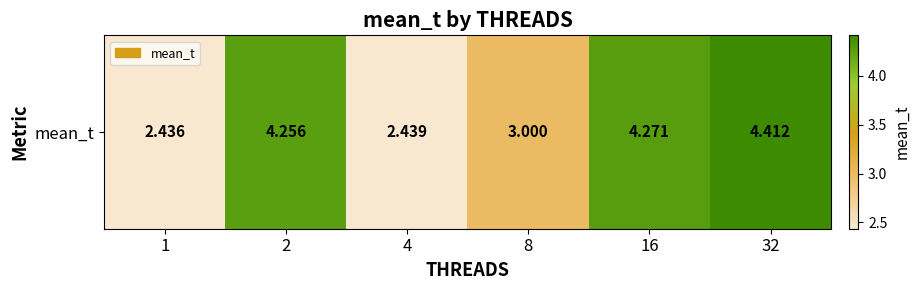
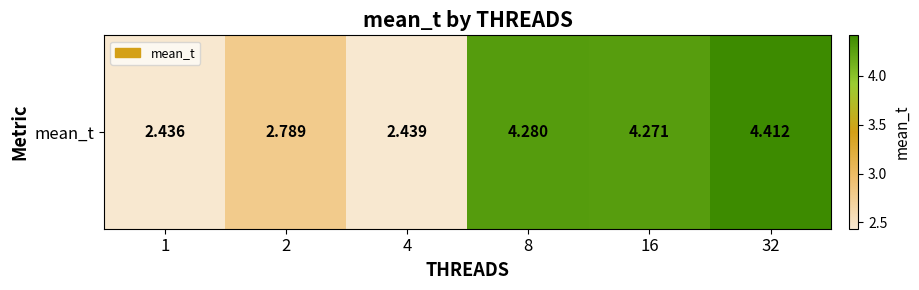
mean_t, 2: 4.256 -> 2.789
mean_t, 8: 3.000 -> 4.280
